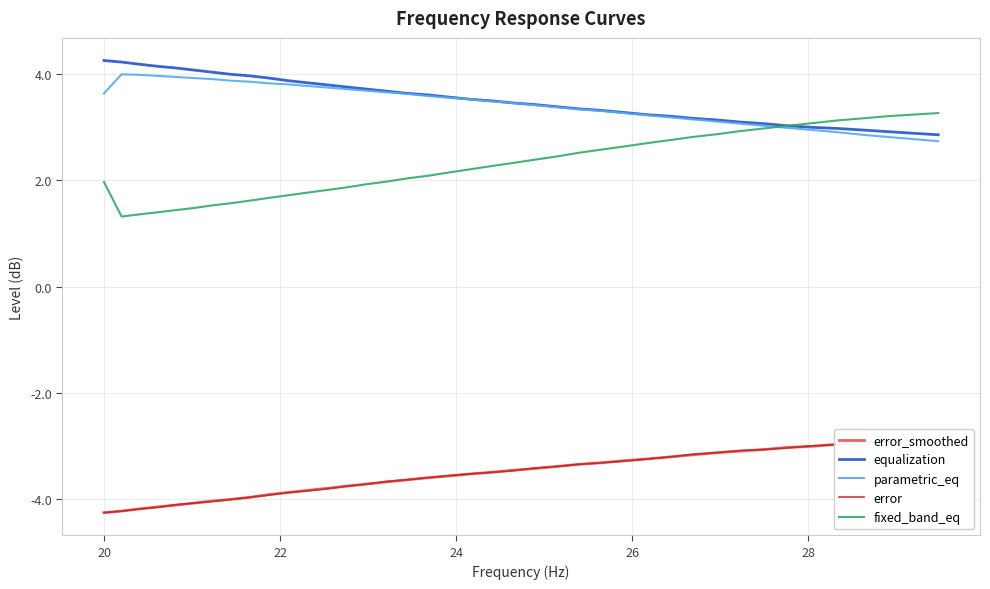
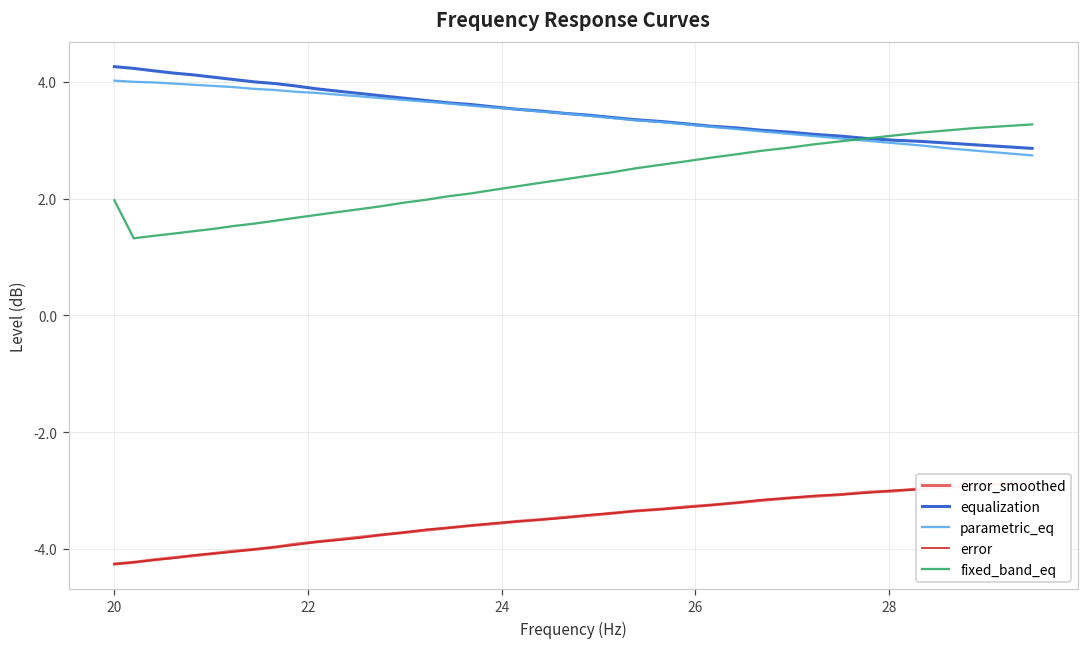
parametric_eq, 20: 3.6 -> 4.0
